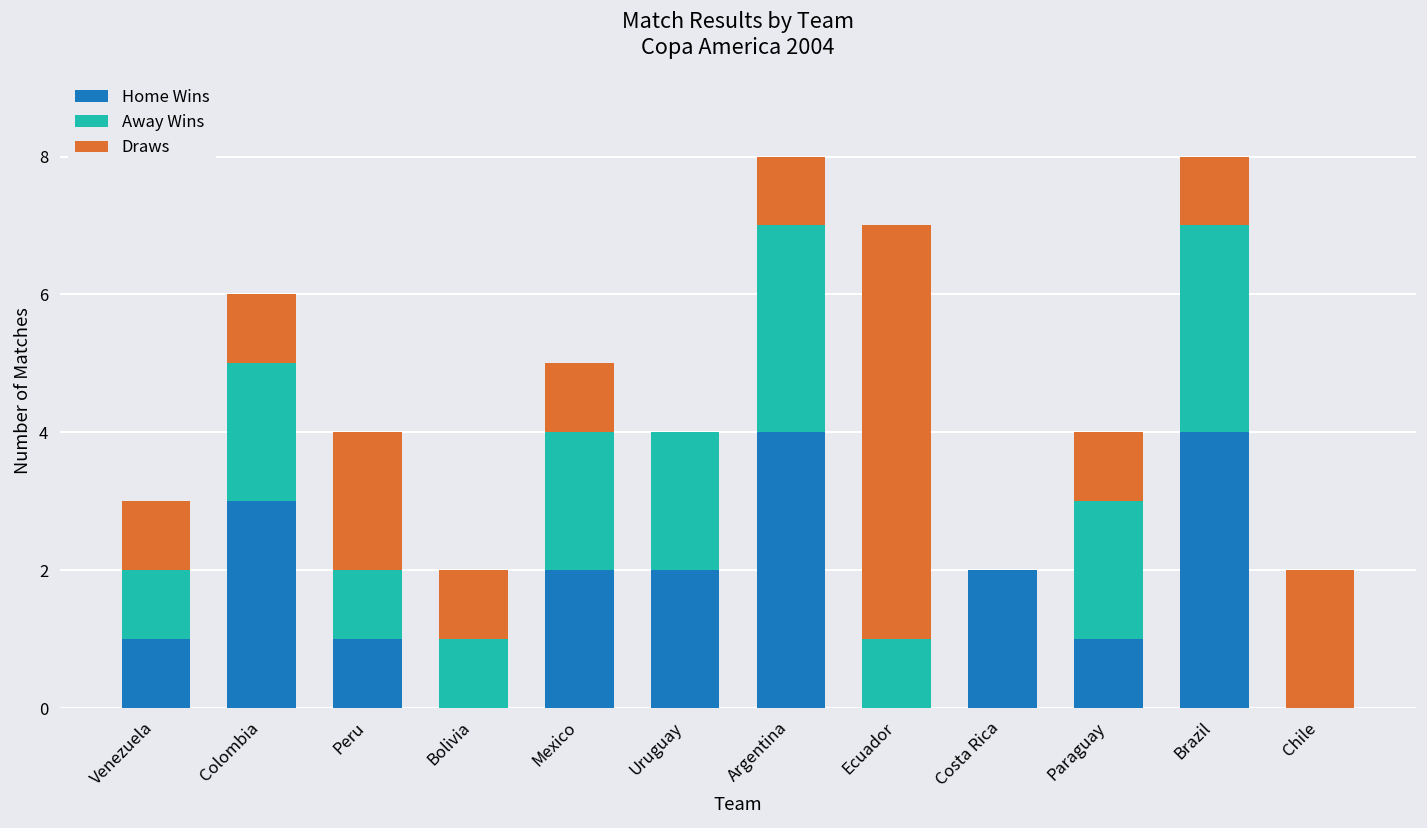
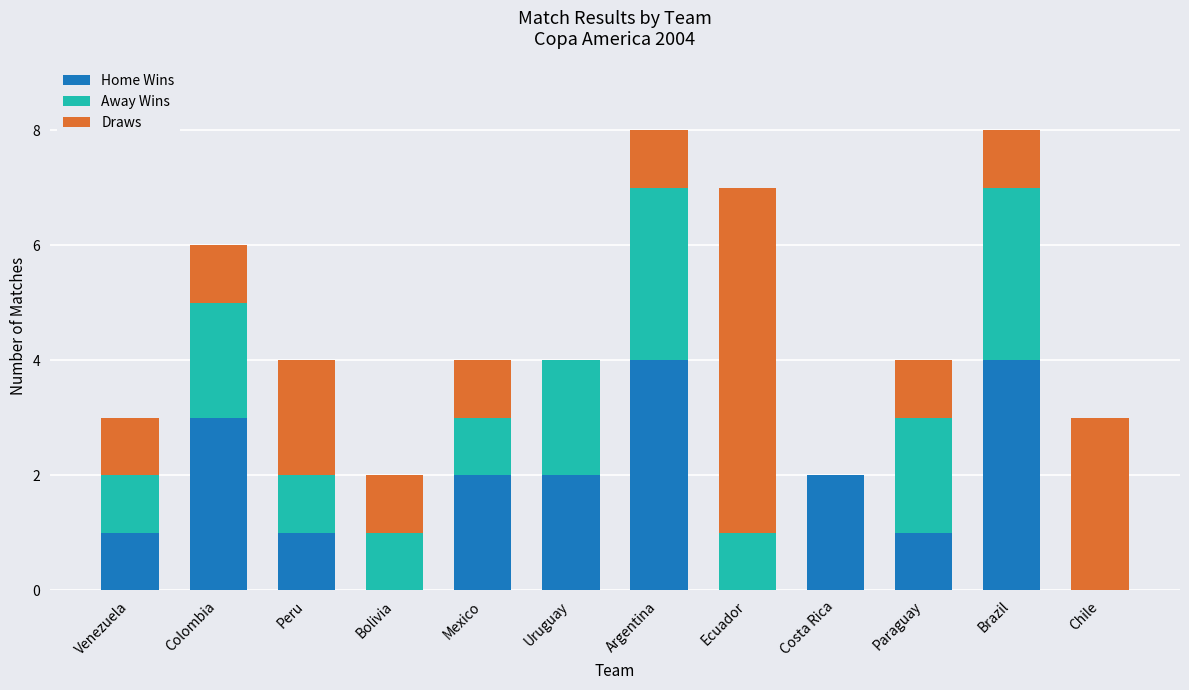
Away Wins, Mexico: 2 -> 1
Draws, Chile: 2 -> 3
